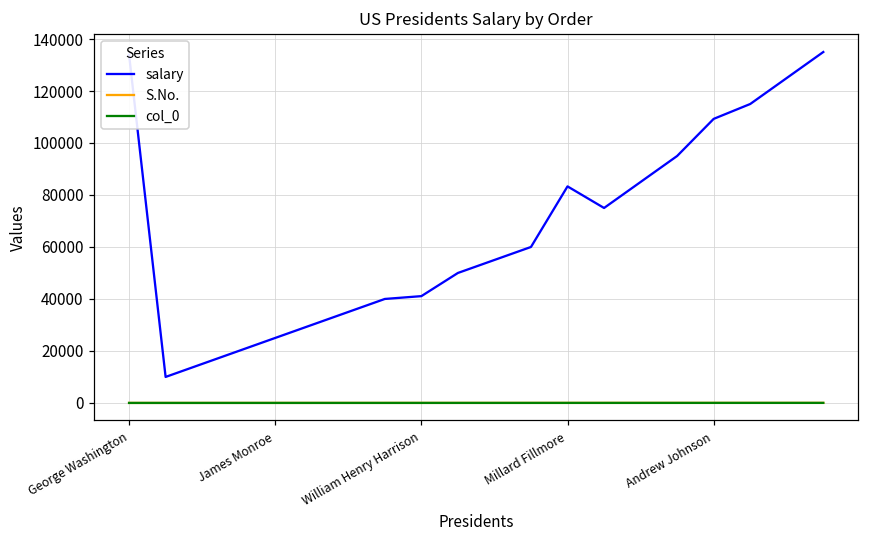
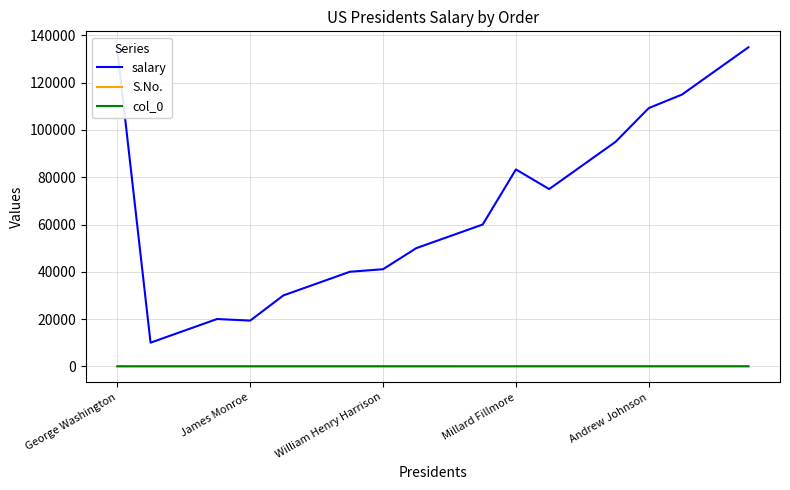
salary, James Monroe: 25000 -> 19000
